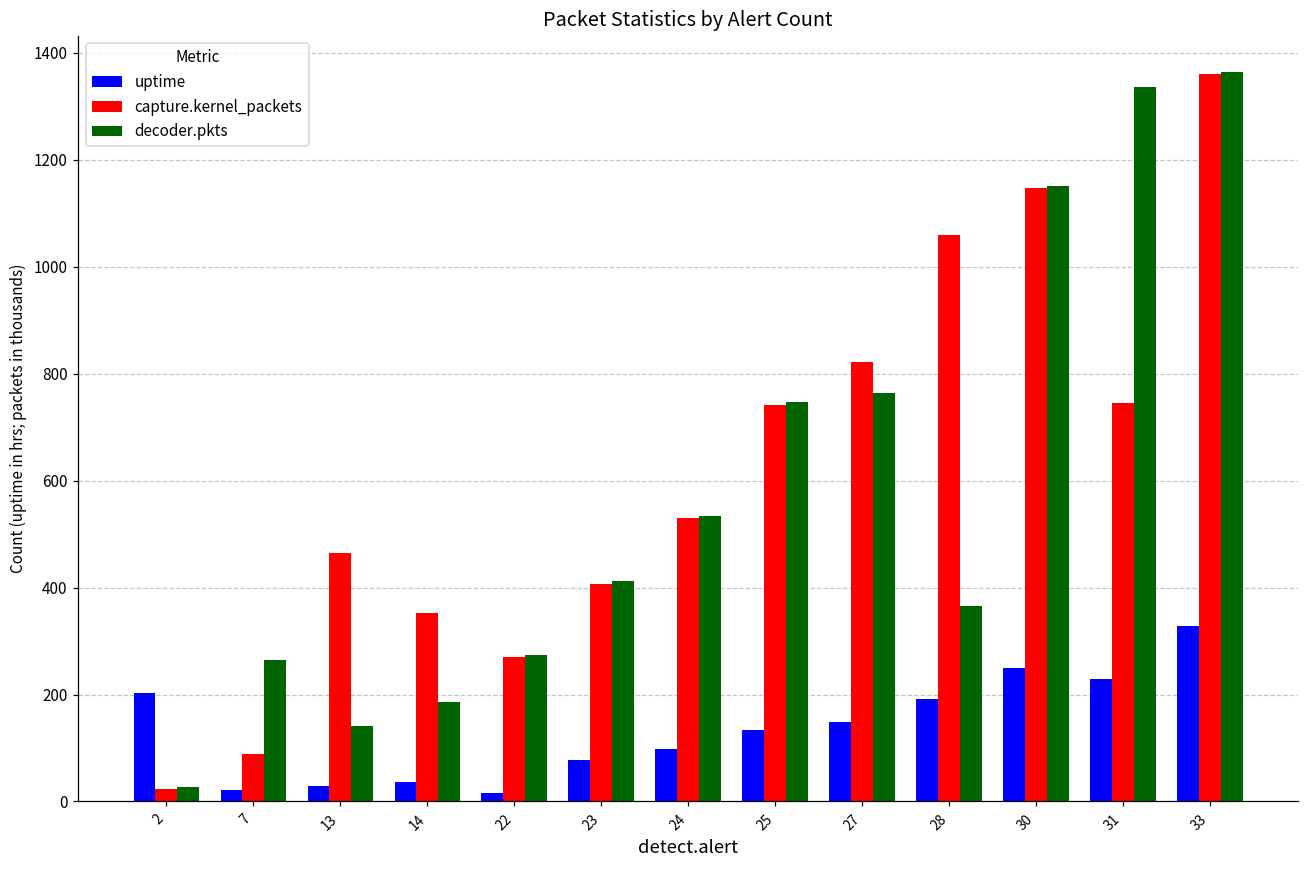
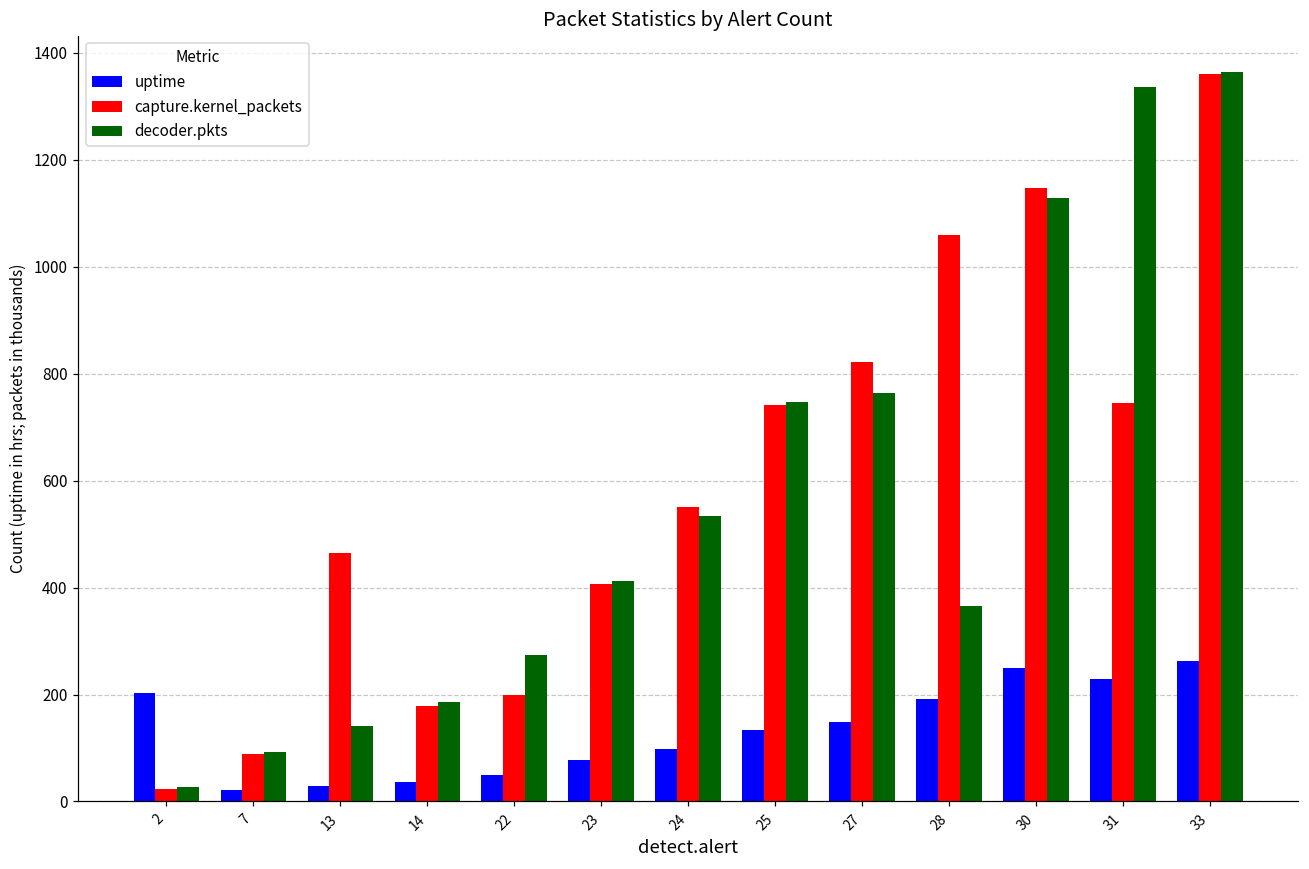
decoder.pkts, 7: 260 -> 90
capture.kernel_packets, 14: 350 -> 180
uptime, 22: 20 -> 50
capture.kernel_packets, 22: 270 -> 200
capture.kernel_packets, 24: 530 -> 550
decoder.pkts, 30: 1150 -> 1130
uptime, 33: 330 -> 260
